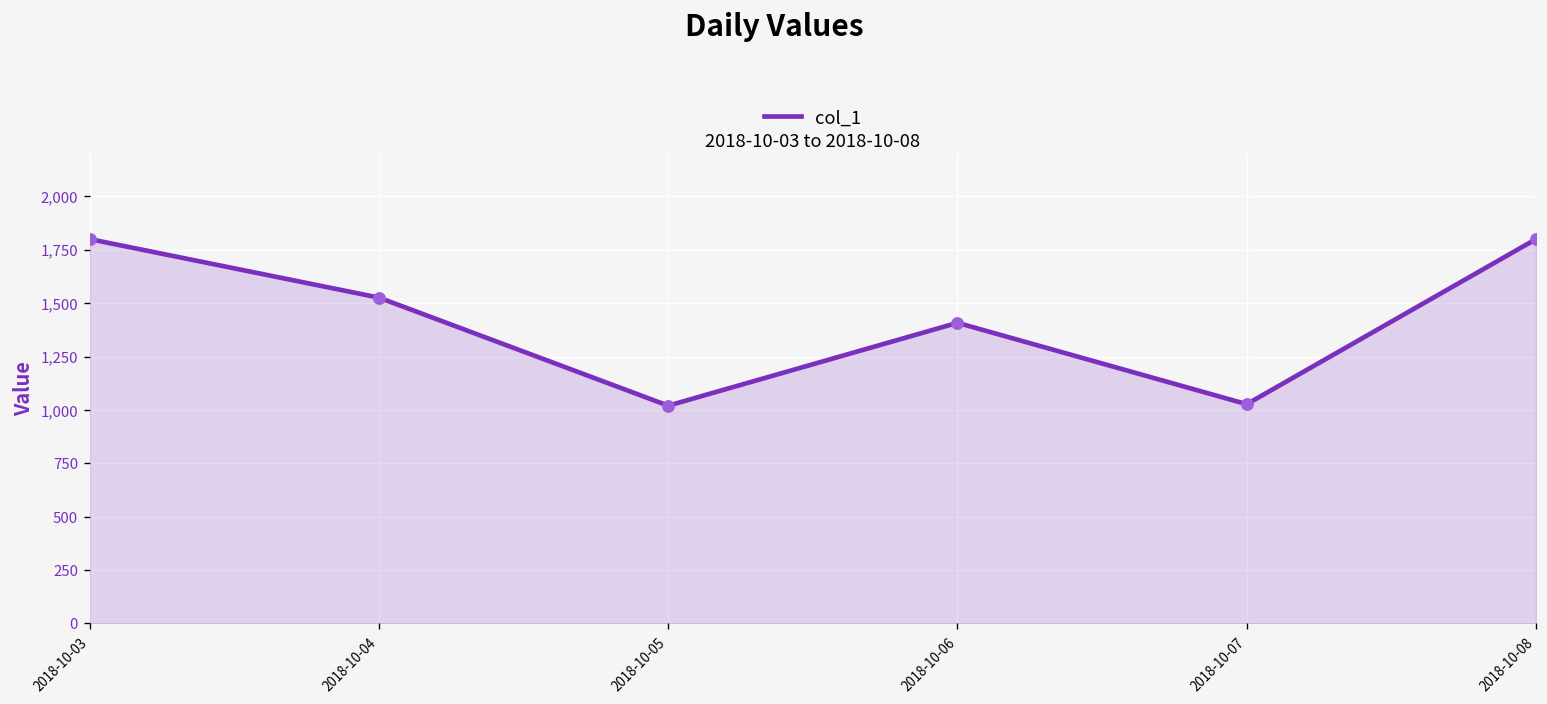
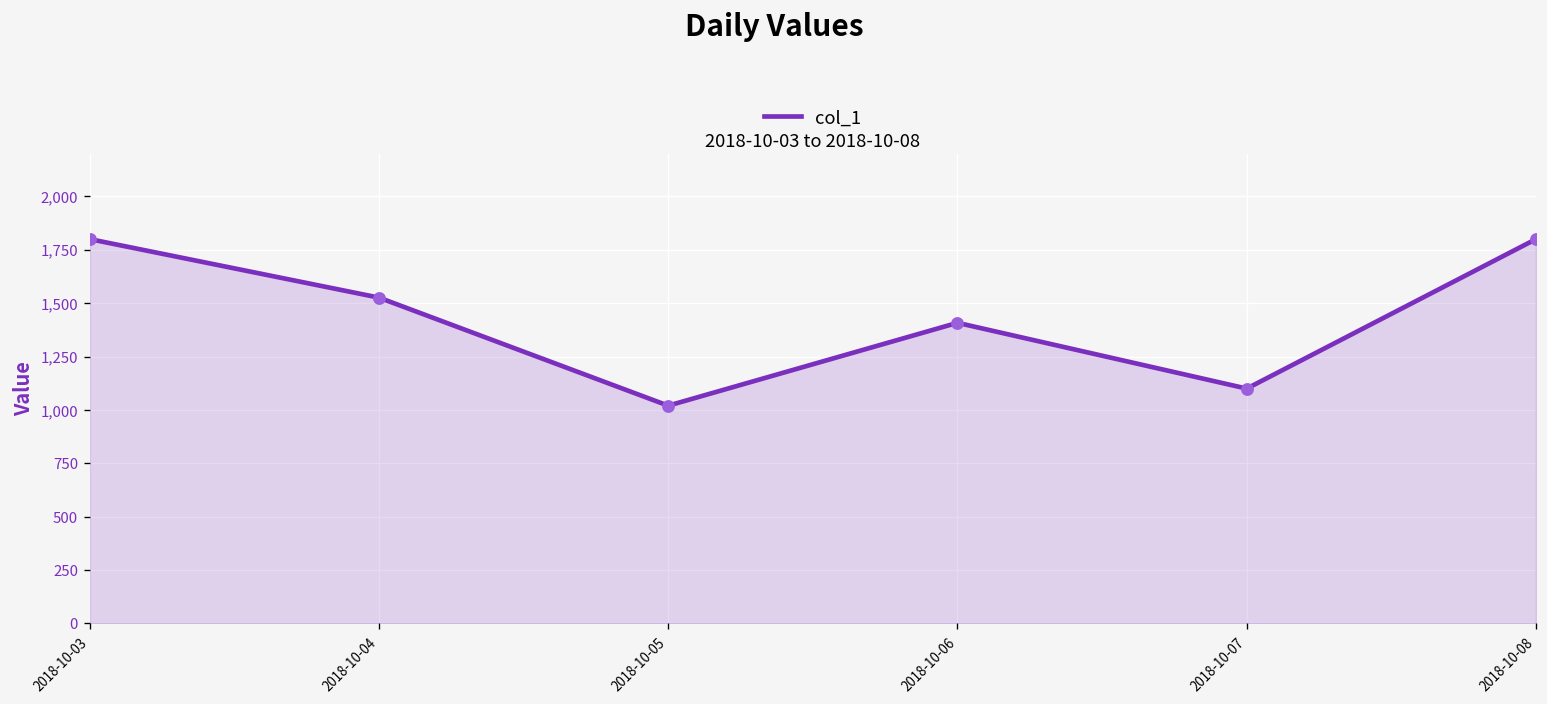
2018-10-07: 1,030 -> 1,100
